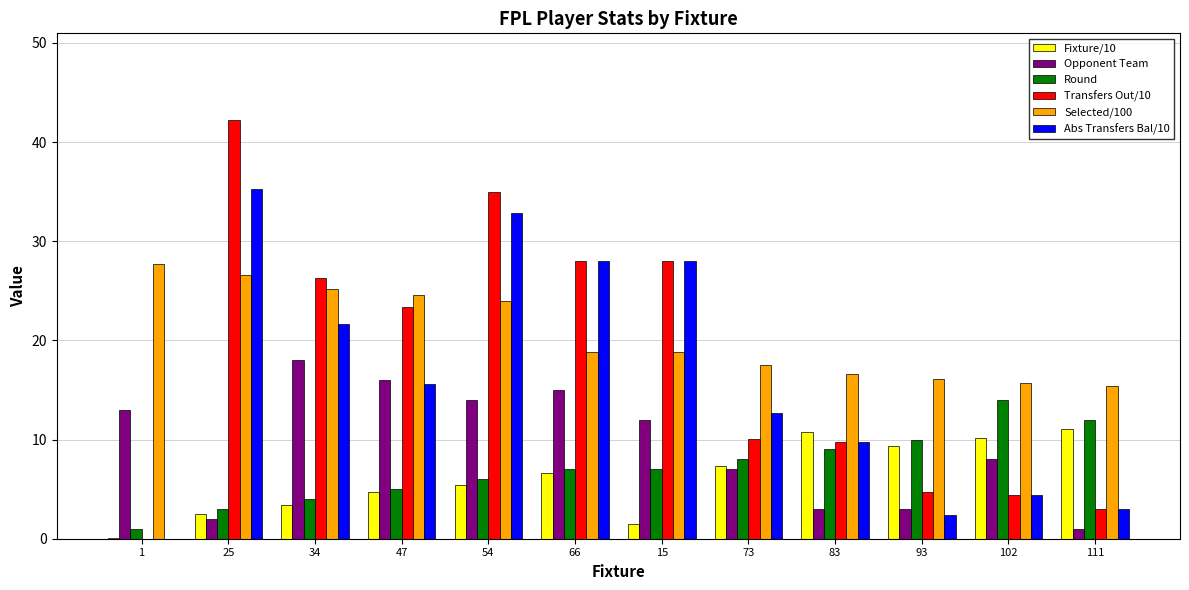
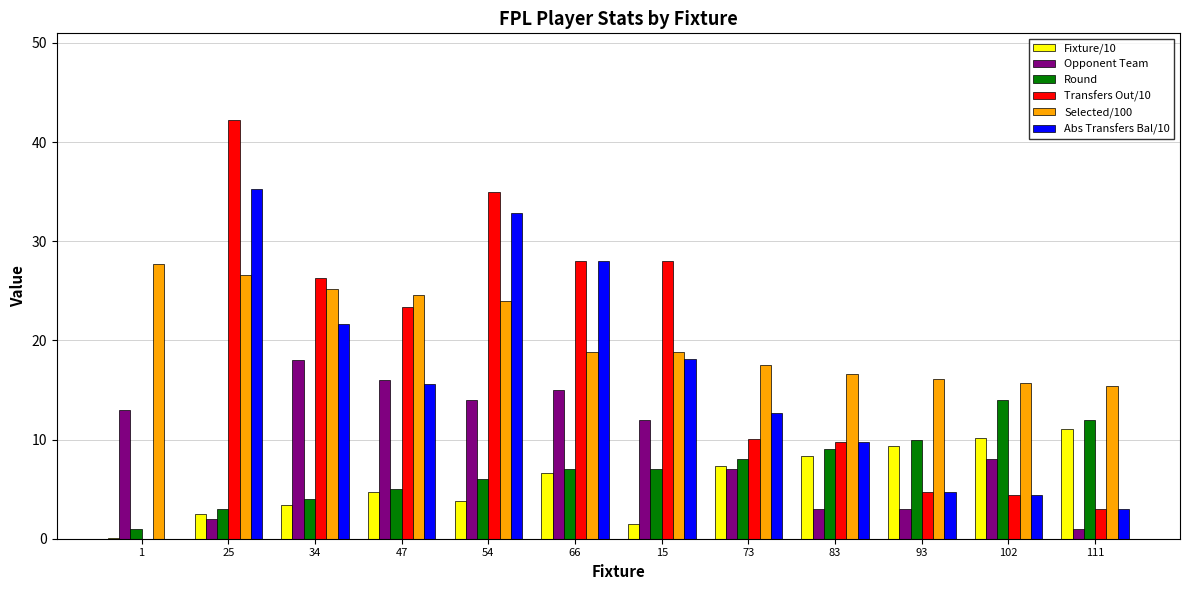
Fixture/10, 54: 5 -> 4
Abs Transfers Bal/10, 15: 28 -> 18
Fixture/10, 83: 11 -> 8
Abs Transfers Bal/10, 93: 2 -> 5
